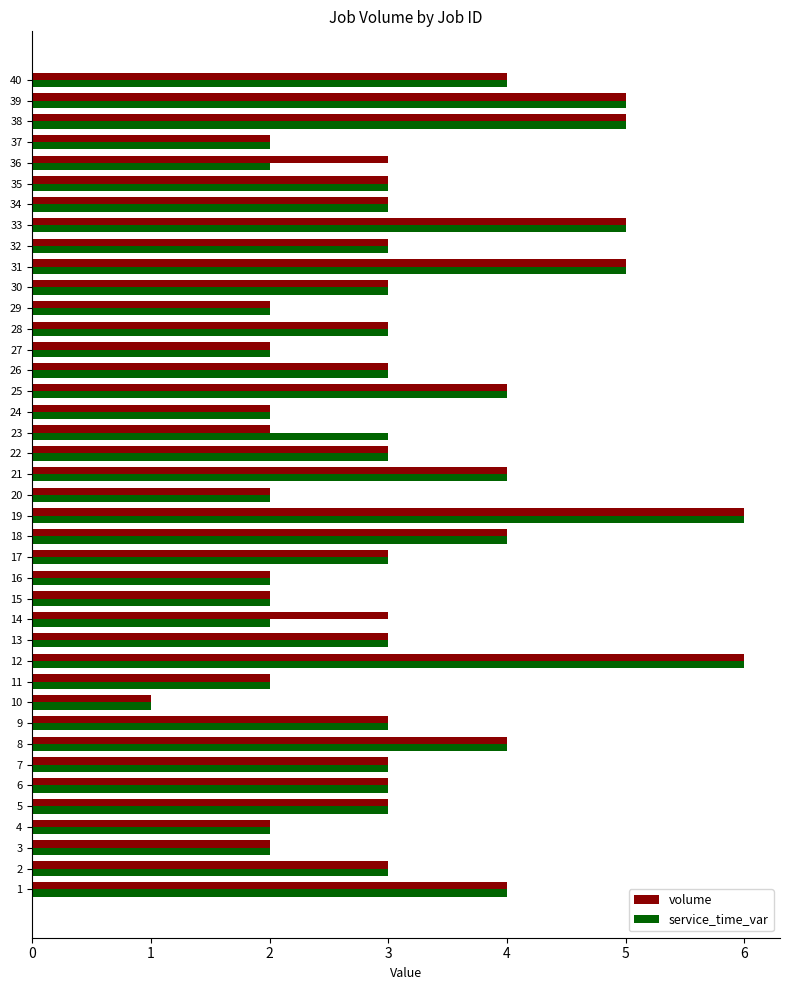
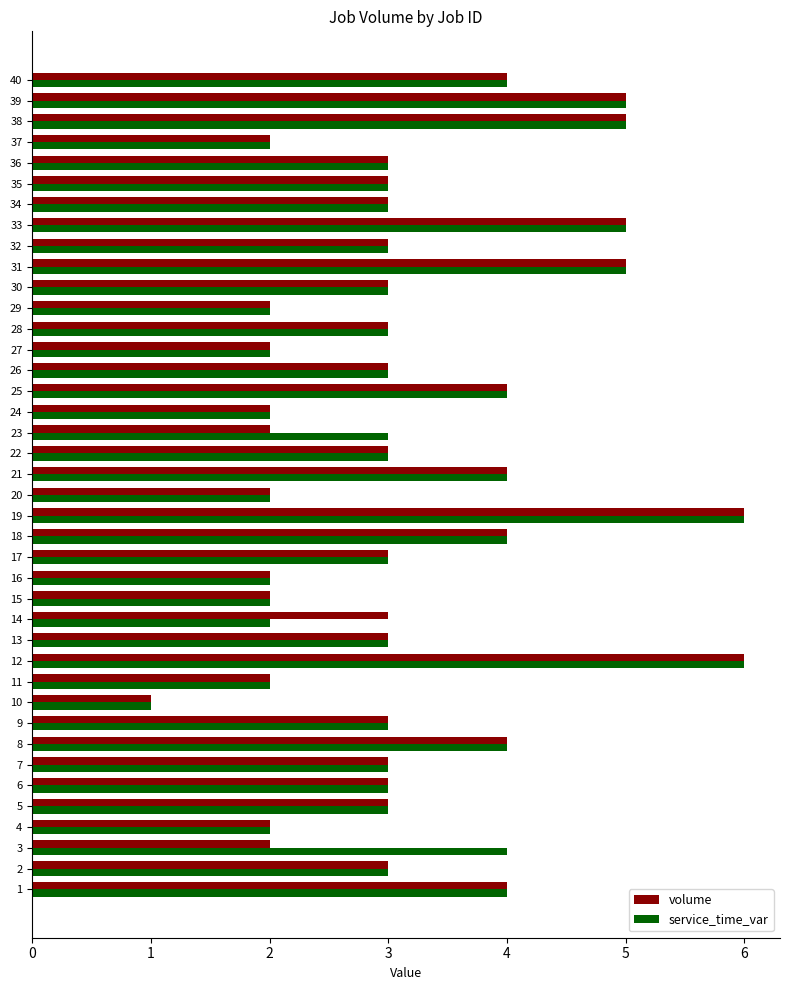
service_time_var, 36: 2 -> 3
service_time_var, 3: 2 -> 4
